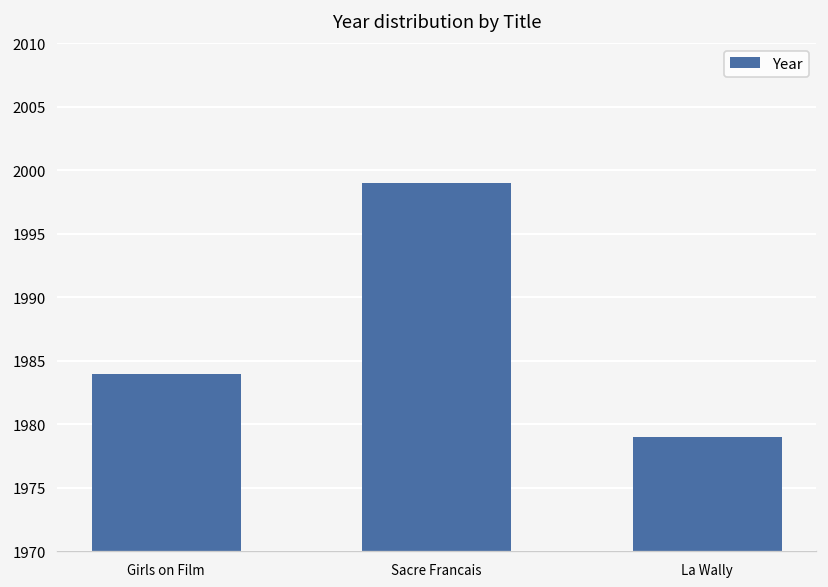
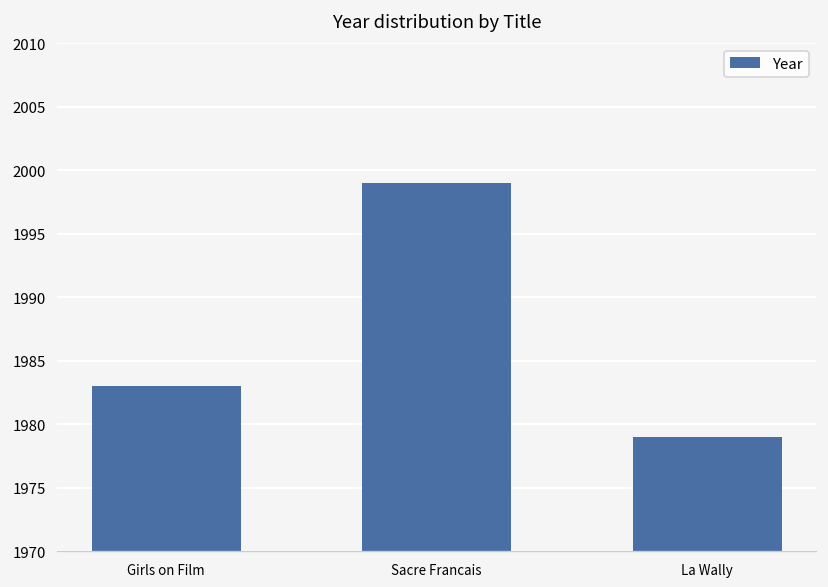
Girls on Film: 1984 -> 1983
